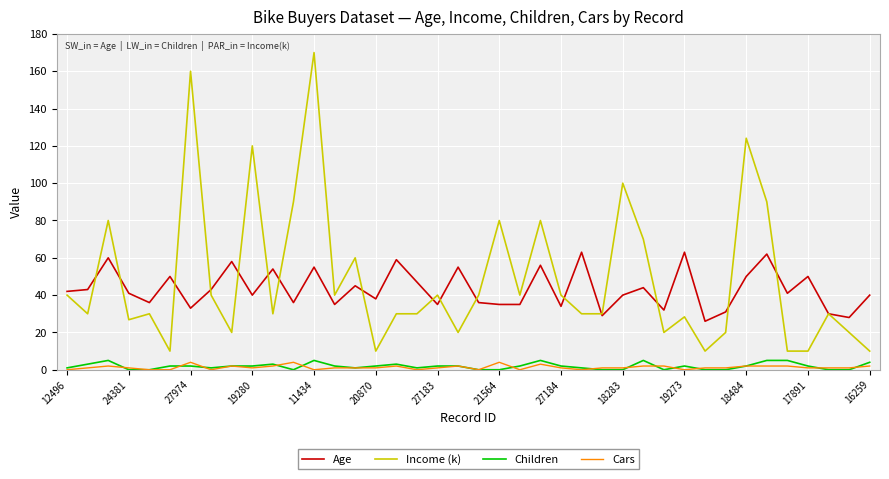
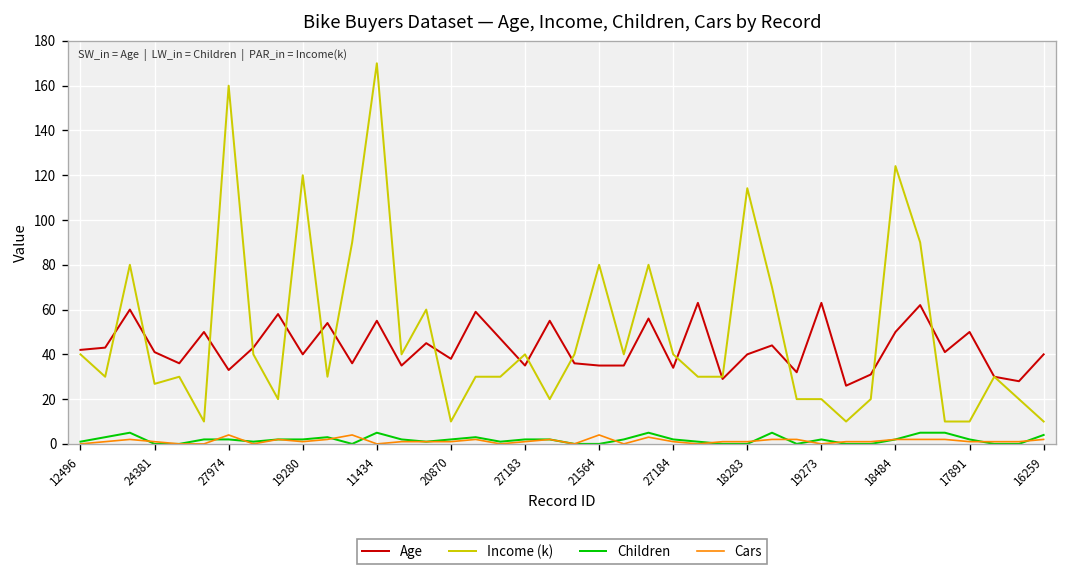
Income (k), 18283: 100 -> 114
Income (k), 19273: 28 -> 20
